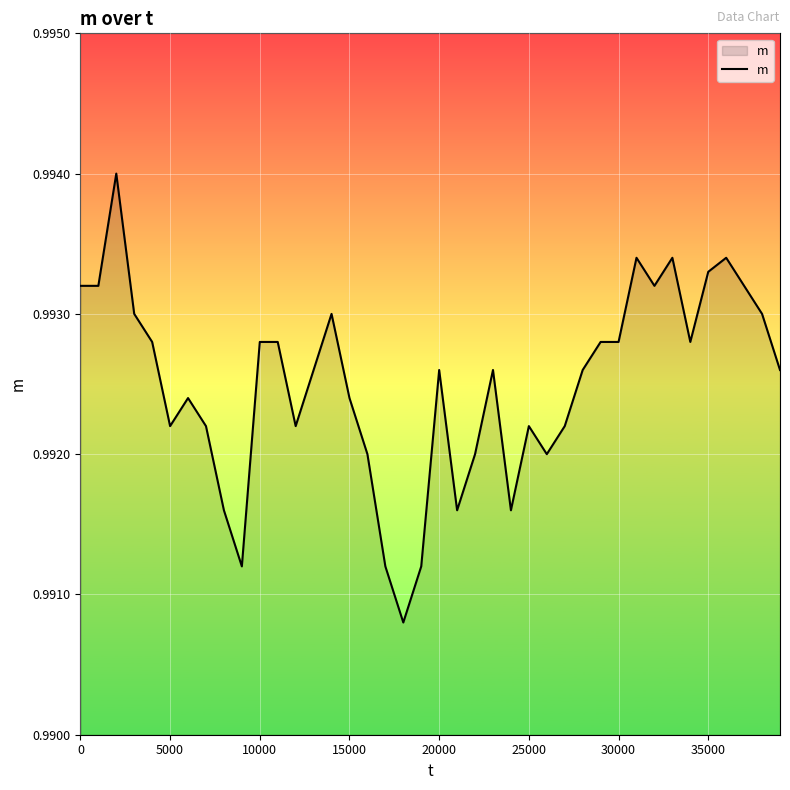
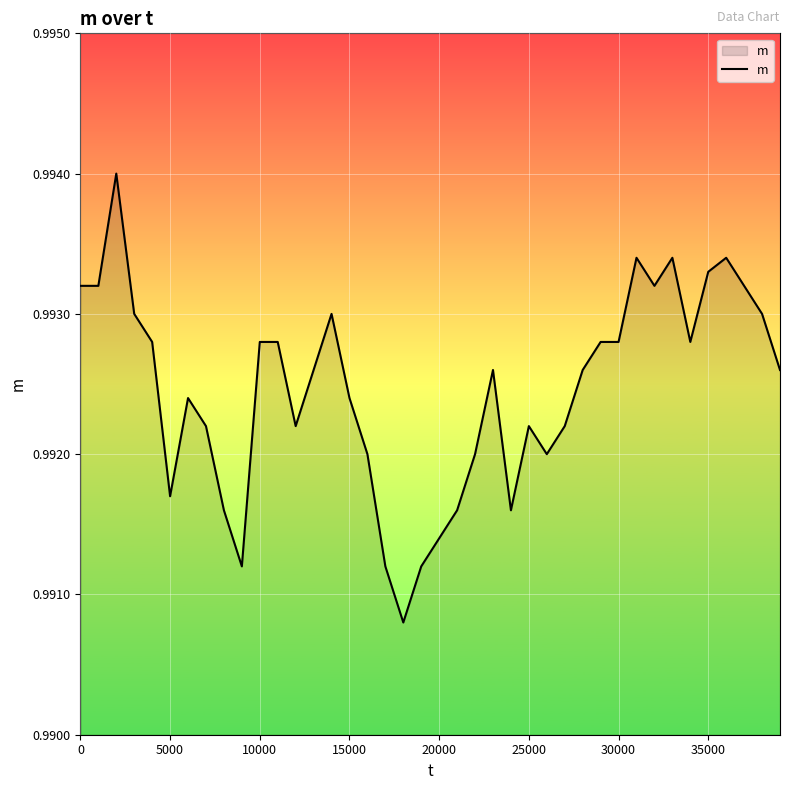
5000: 0.9922 -> 0.9917
20000: 0.9926 -> 0.9914
